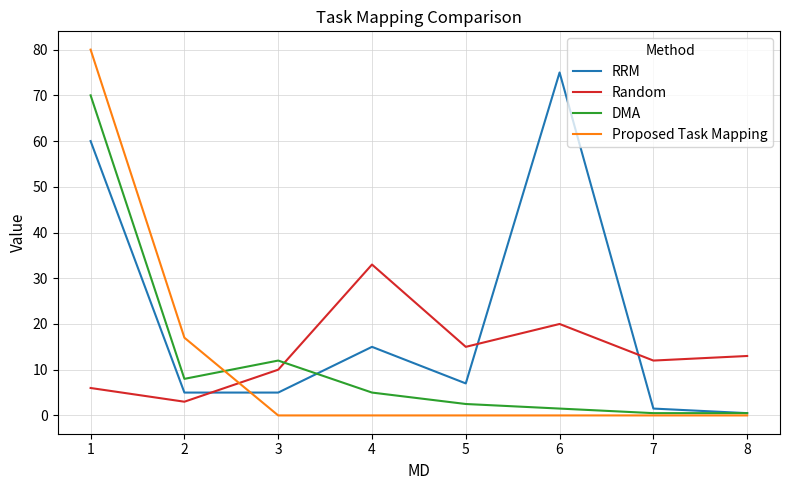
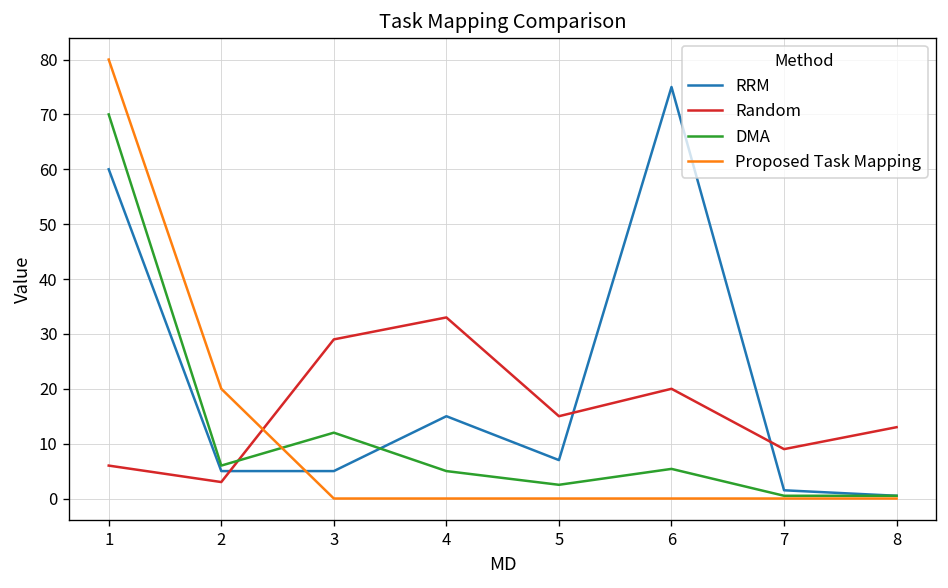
DMA, 2: 8 -> 6
Proposed Task Mapping, 2: 17 -> 20
Random, 3: 10 -> 29
DMA, 6: 2 -> 5
Random, 7: 12 -> 9
